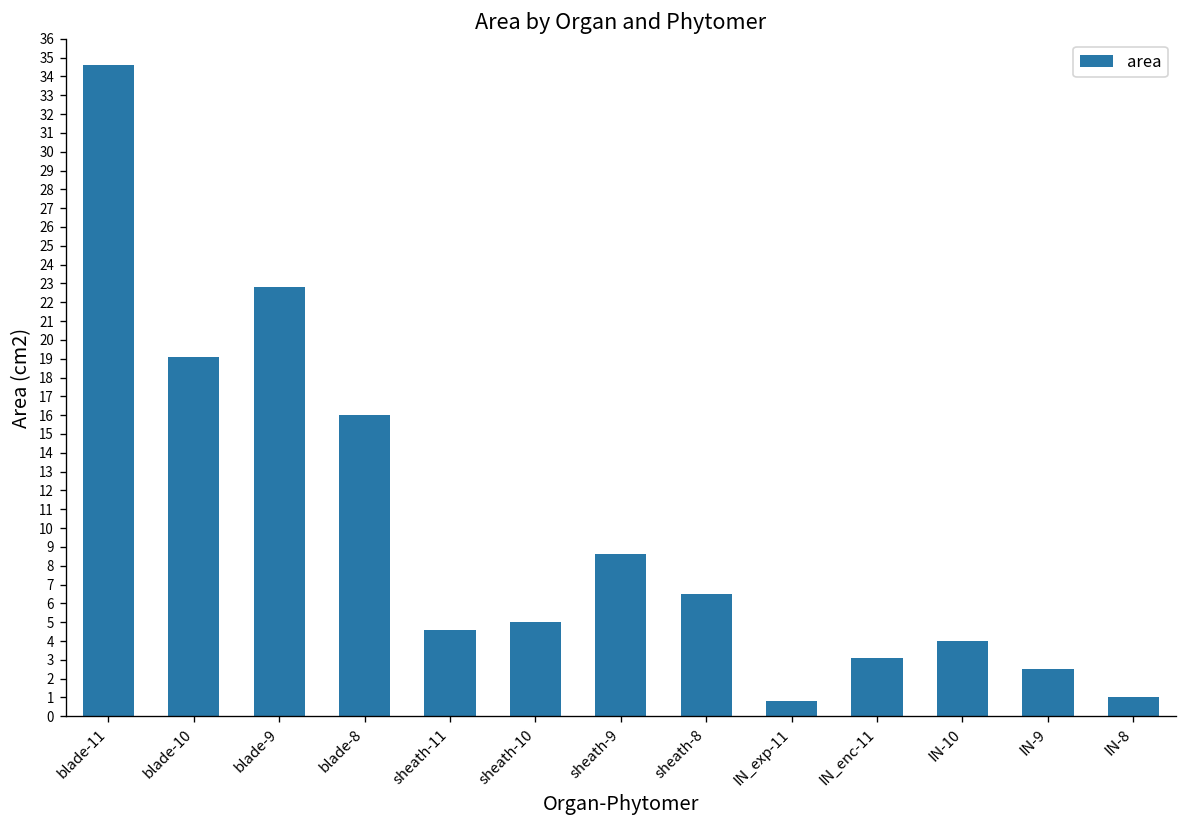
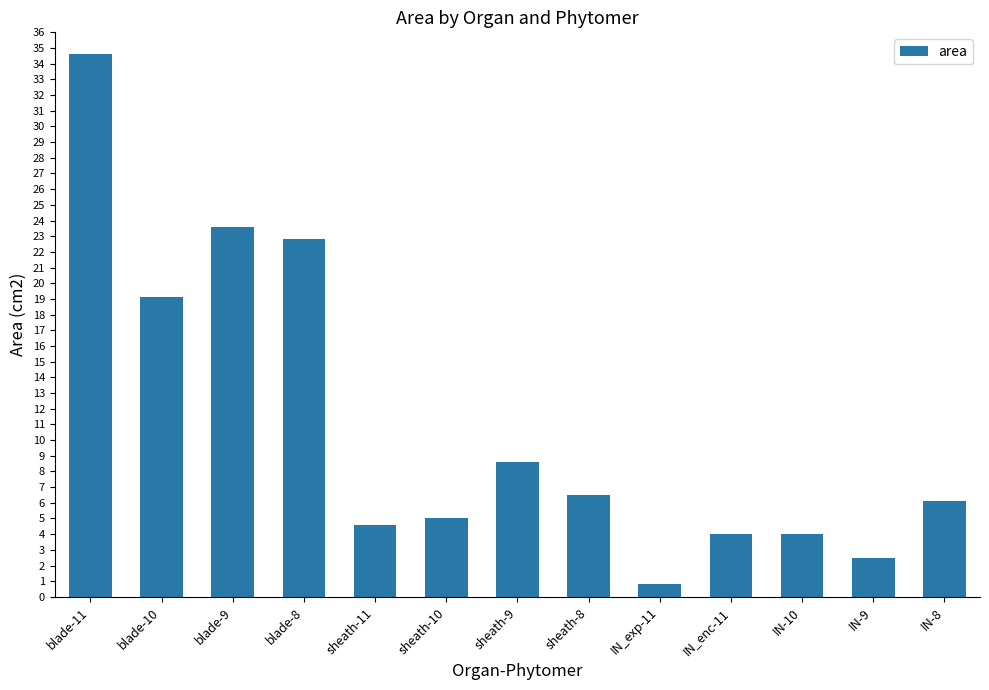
blade-9: 22.8 -> 23.6
blade-8: 16.0 -> 22.8
IN_enc-11: 3.1 -> 4.0
IN-8: 1.0 -> 6.1
